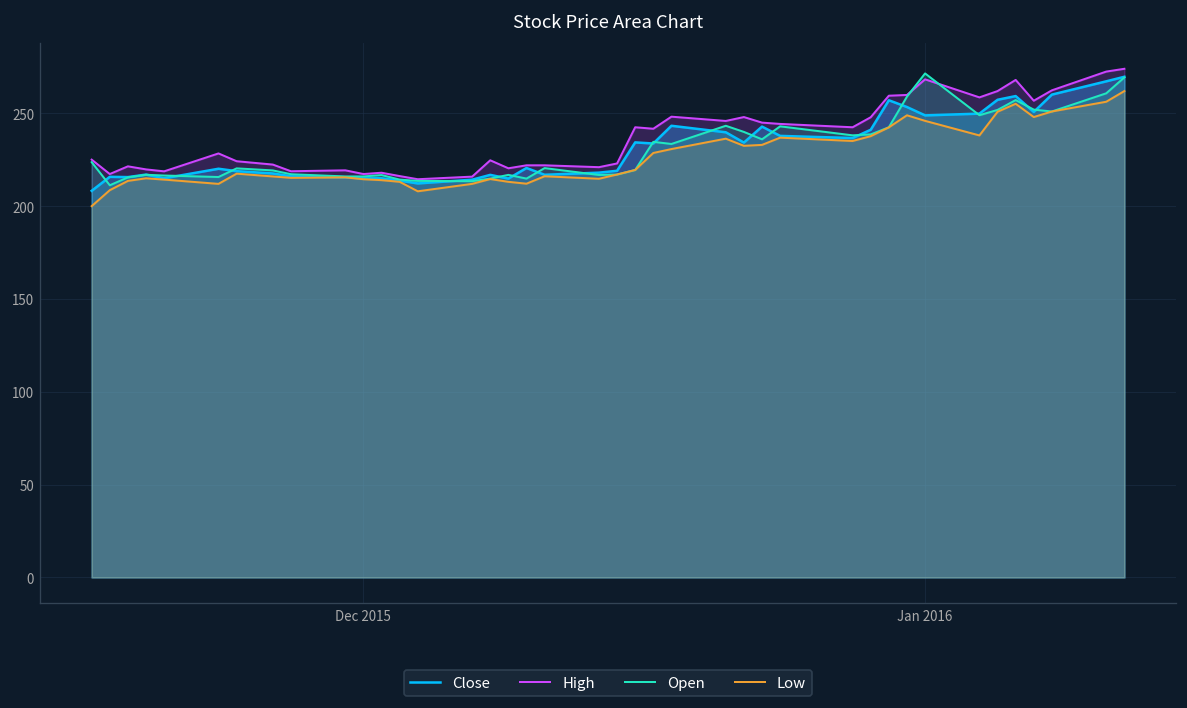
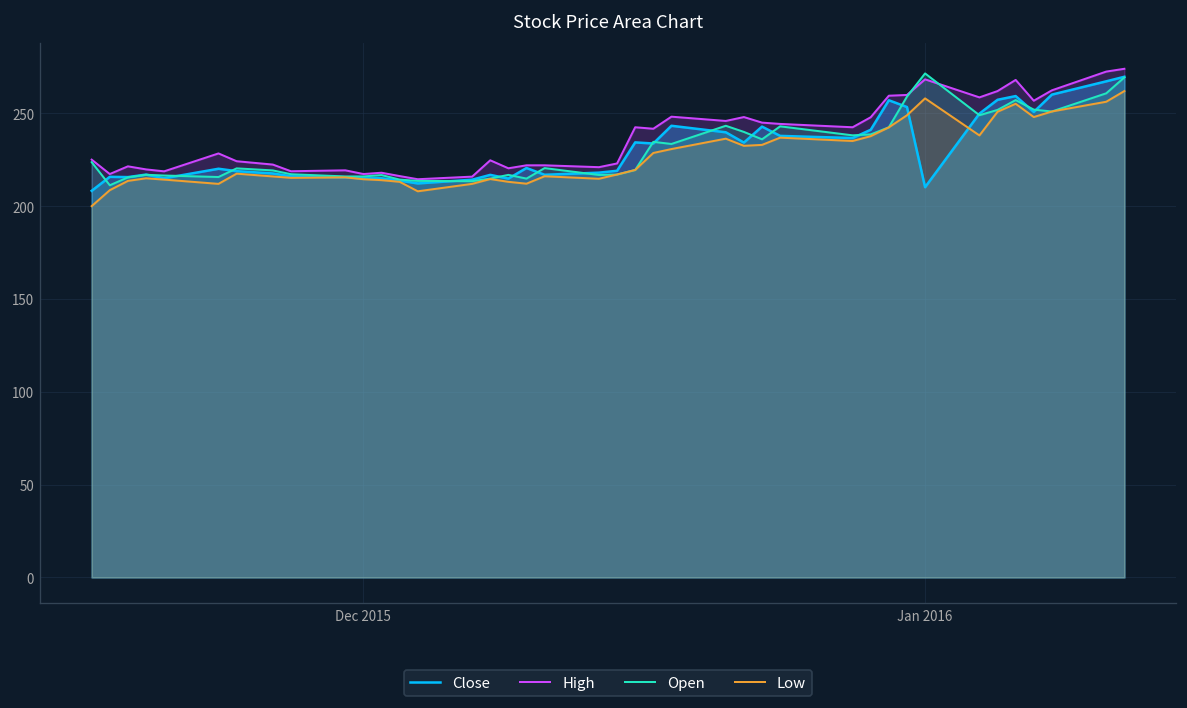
Close, Jan 2016: 249 -> 210
Low, Jan 2016: 246 -> 258
